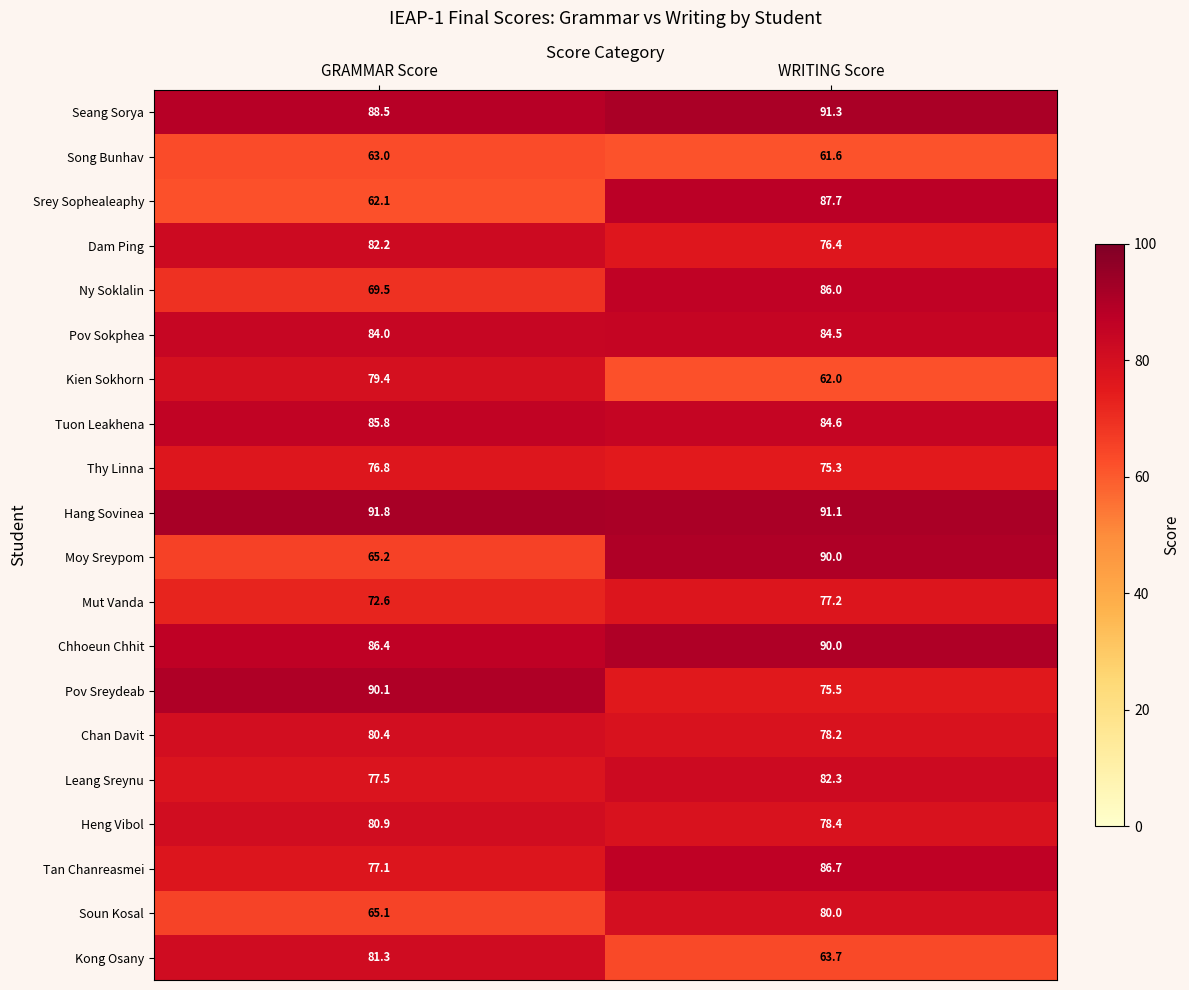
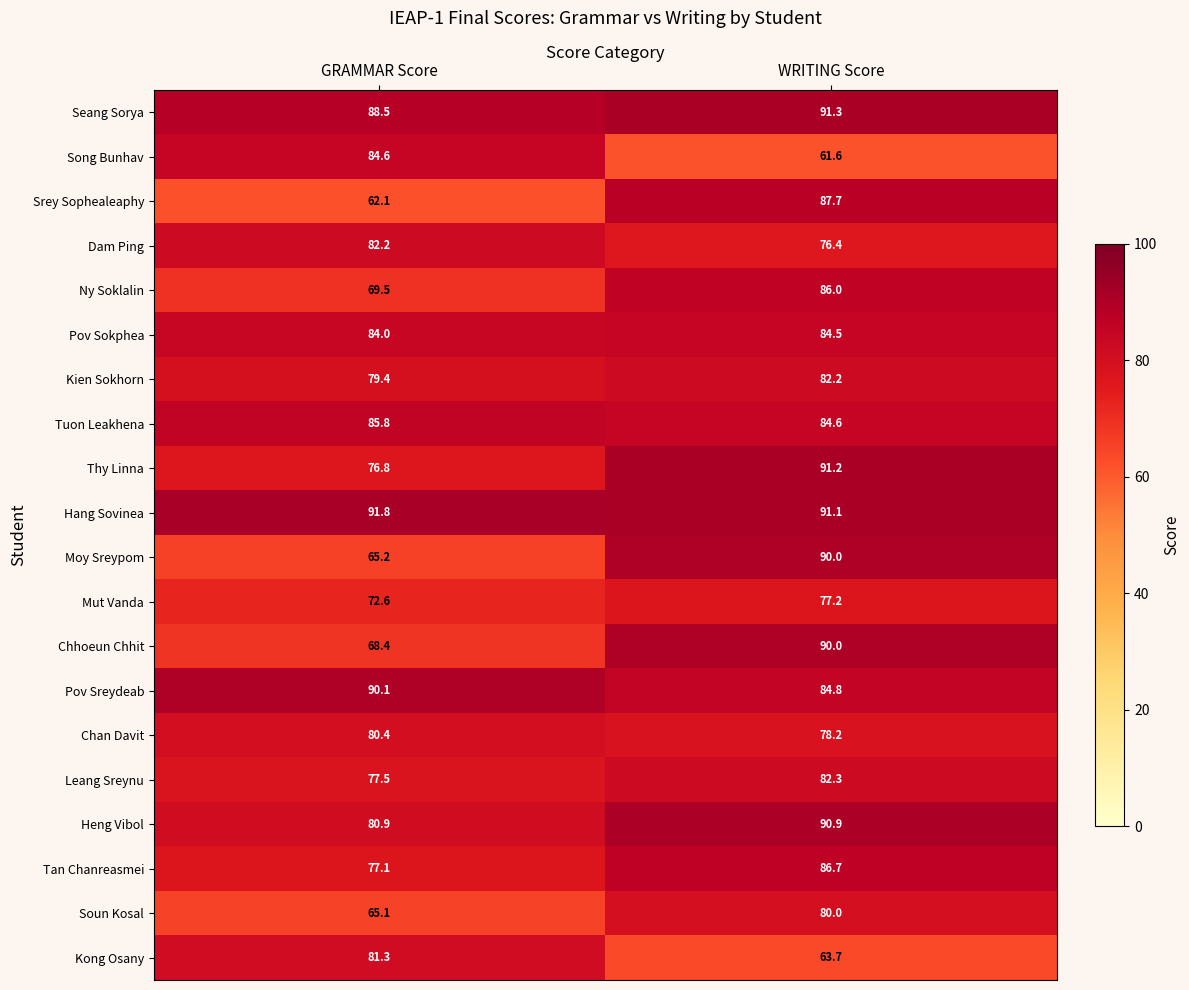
Song Bunhav, GRAMMAR Score: 63.0 -> 84.6
Kien Sokhorn, WRITING Score: 62.0 -> 82.2
Thy Linna, WRITING Score: 75.3 -> 91.2
Chhoeun Chhit, GRAMMAR Score: 86.4 -> 68.4
Pov Sreydeab, WRITING Score: 75.5 -> 84.8
Heng Vibol, WRITING Score: 78.4 -> 90.9
